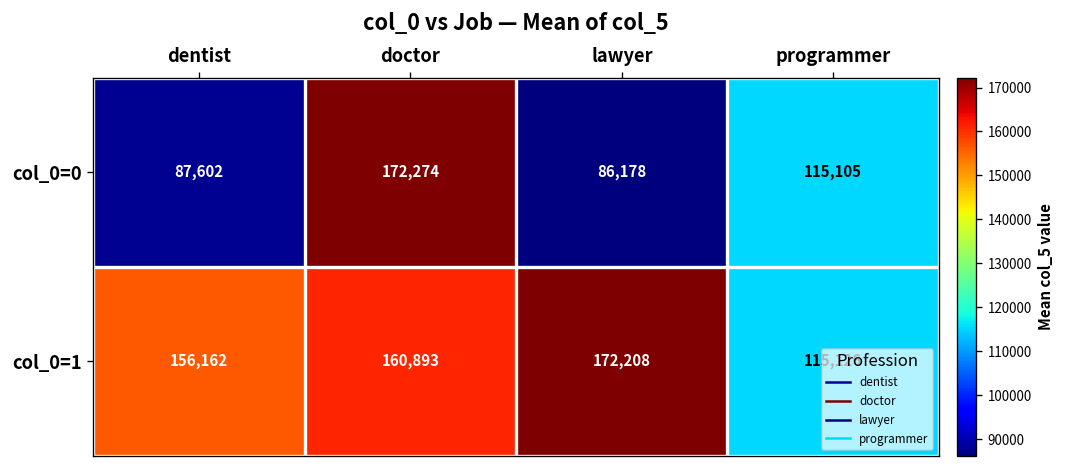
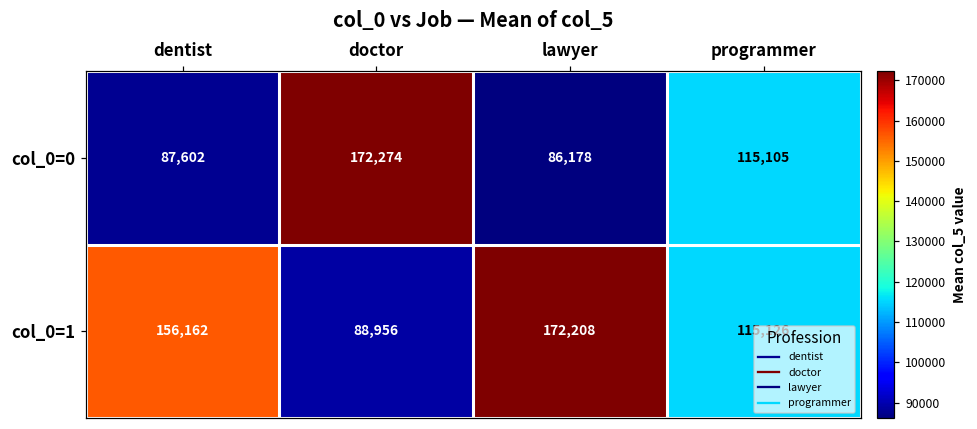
col_0=1, doctor: 160,893 -> 88,956
